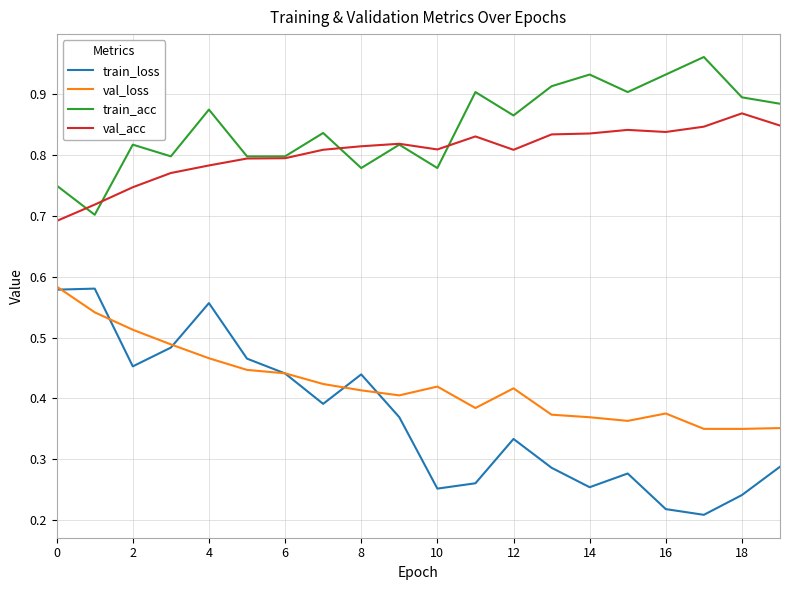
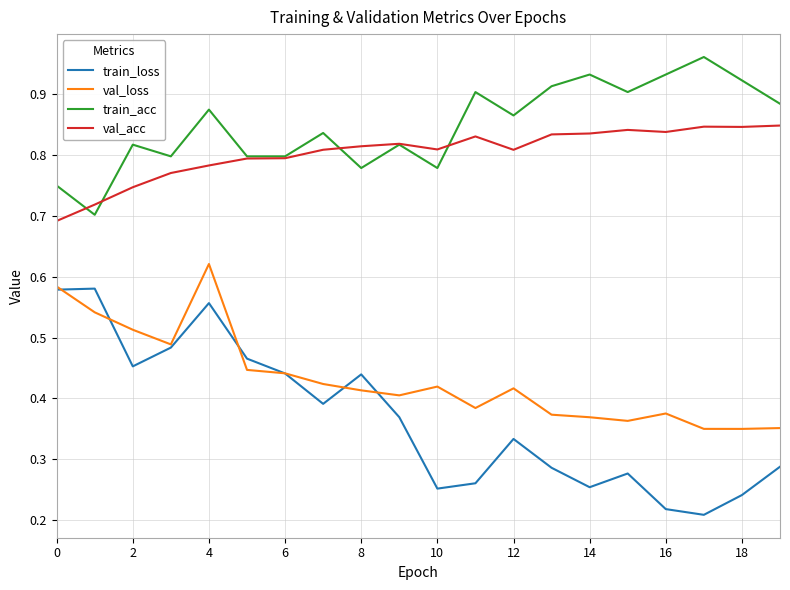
val_loss, 4: 0.47 -> 0.62
train_acc, 18: 0.90 -> 0.92
val_acc, 18: 0.87 -> 0.85
